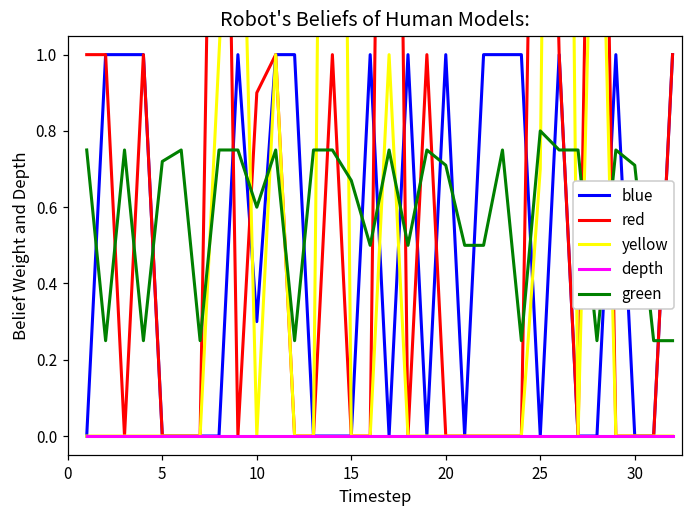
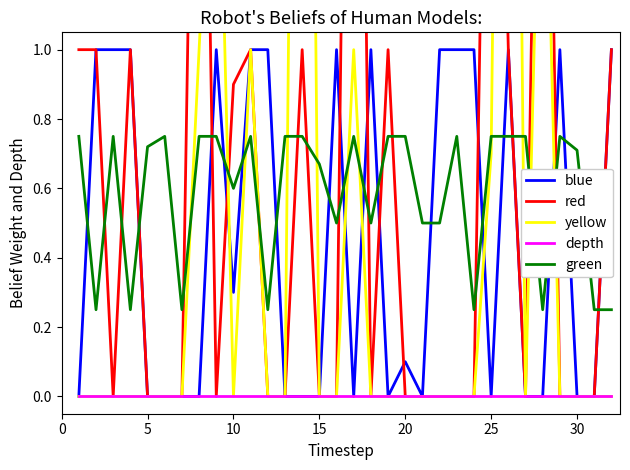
blue, 20: 1.0 -> 0.1
green, 20: 0.71 -> 0.75
green, 25: 0.80 -> 0.75
